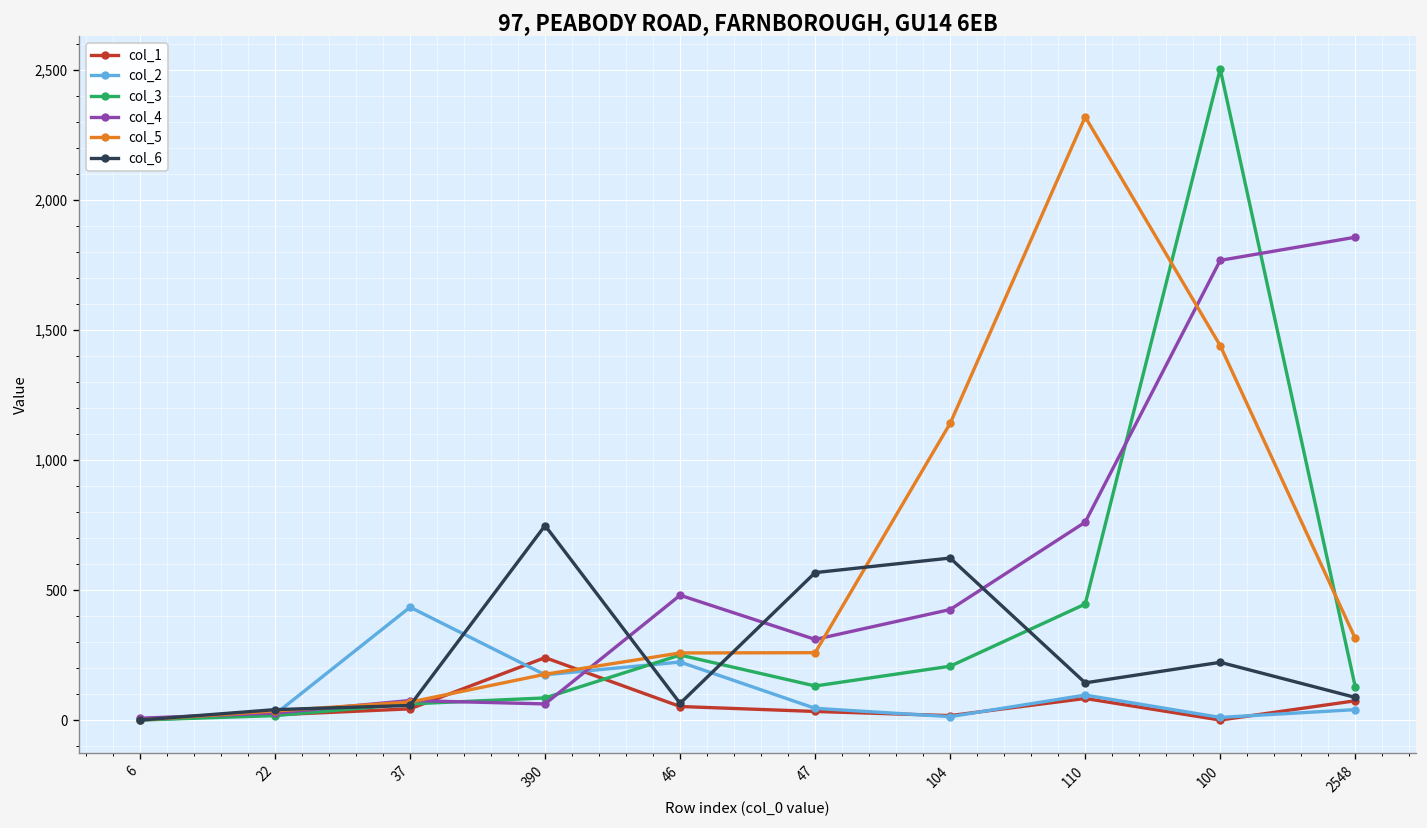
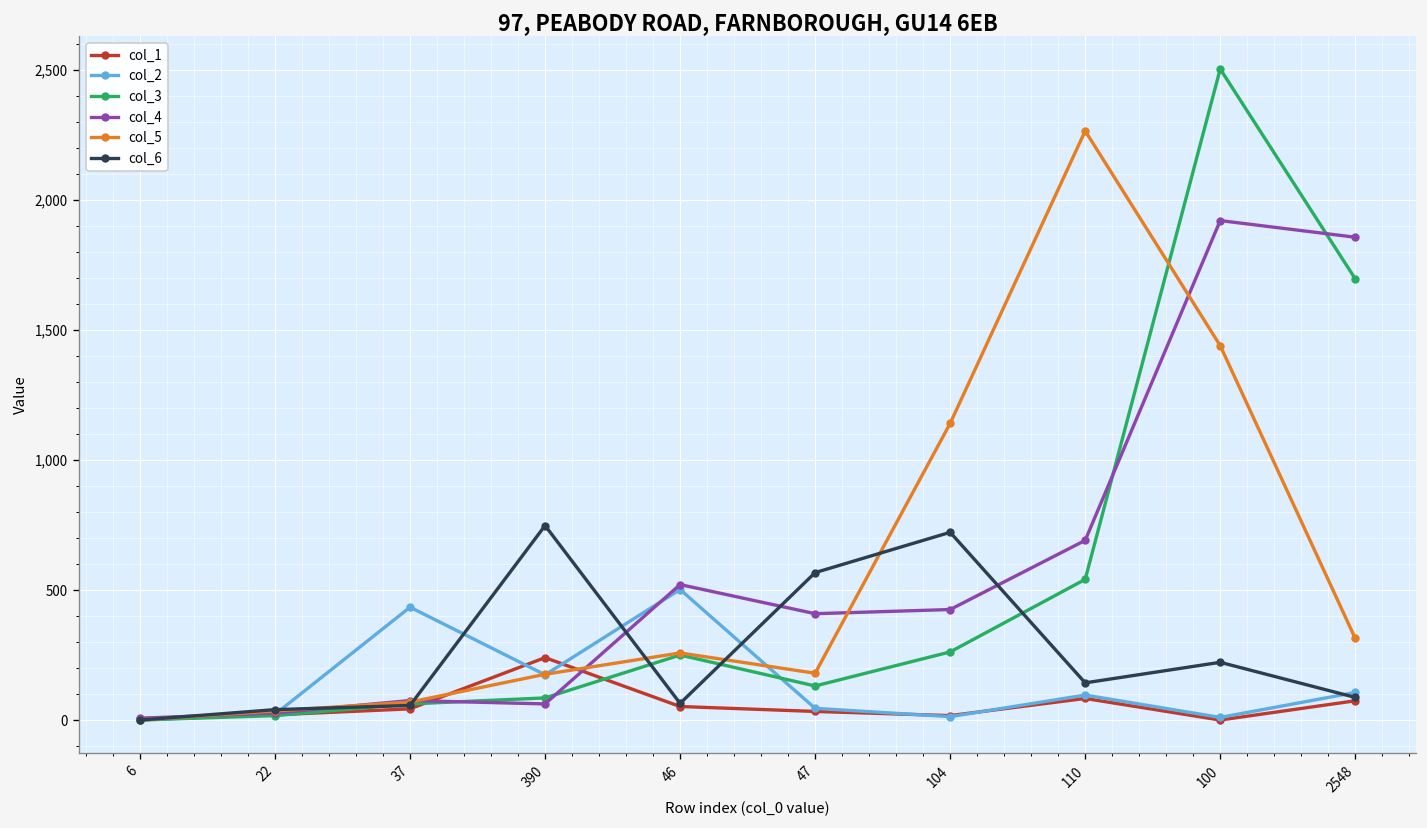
col_2, 46: 220 -> 500
col_4, 46: 480 -> 520
col_4, 47: 310 -> 410
col_5, 47: 260 -> 180
col_3, 104: 210 -> 260
col_6, 104: 620 -> 720
col_3, 110: 450 -> 540
col_4, 110: 760 -> 690
col_5, 110: 2,320 -> 2,270
col_4, 100: 1,770 -> 1,920
col_2, 2548: 40 -> 110
col_3, 2548: 130 -> 1,700
